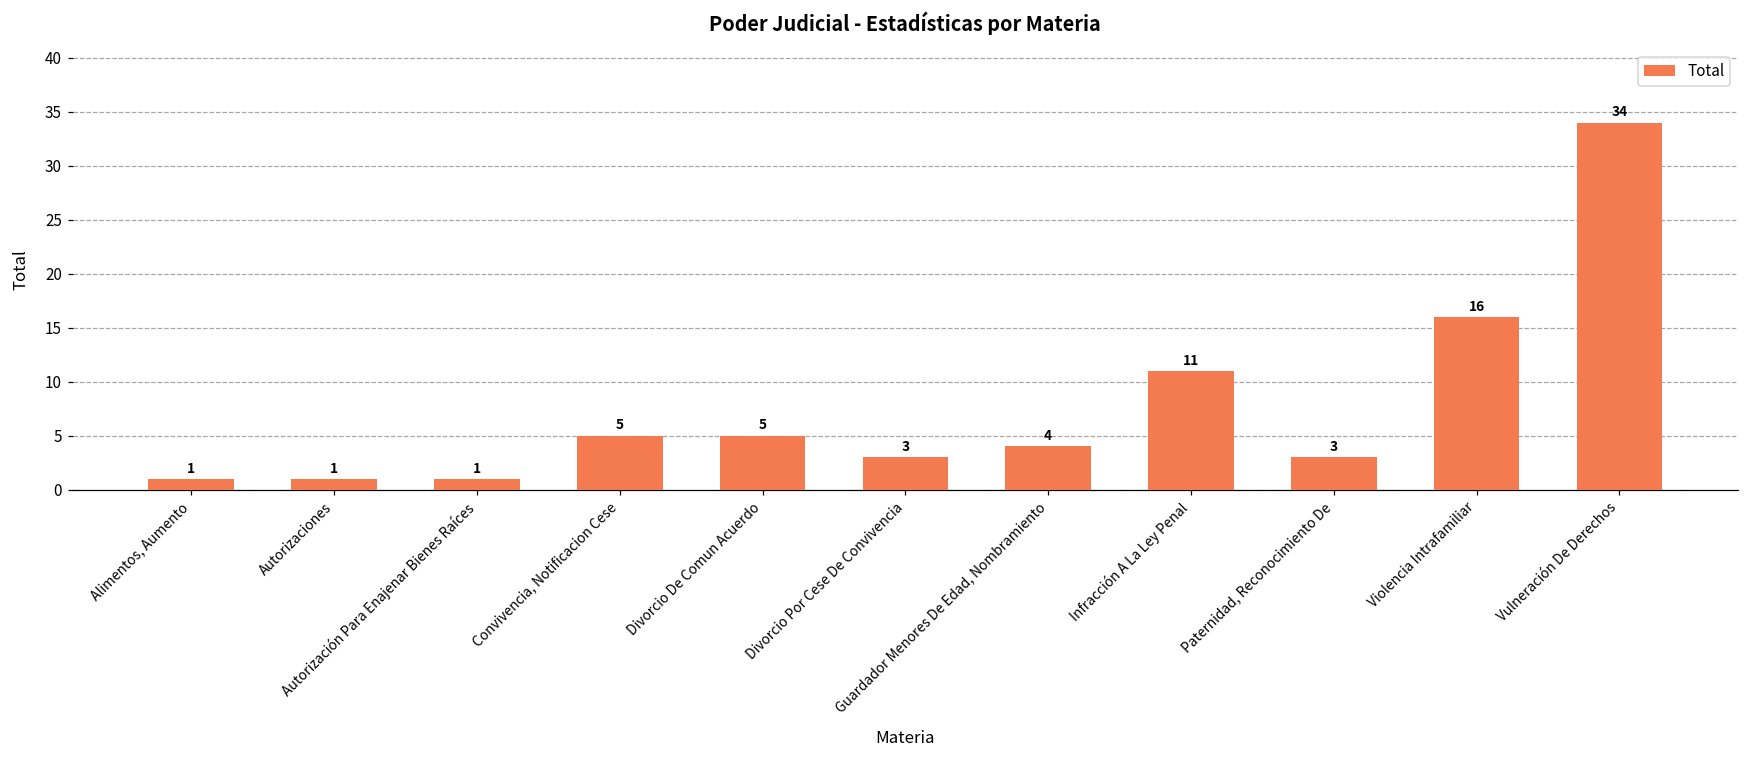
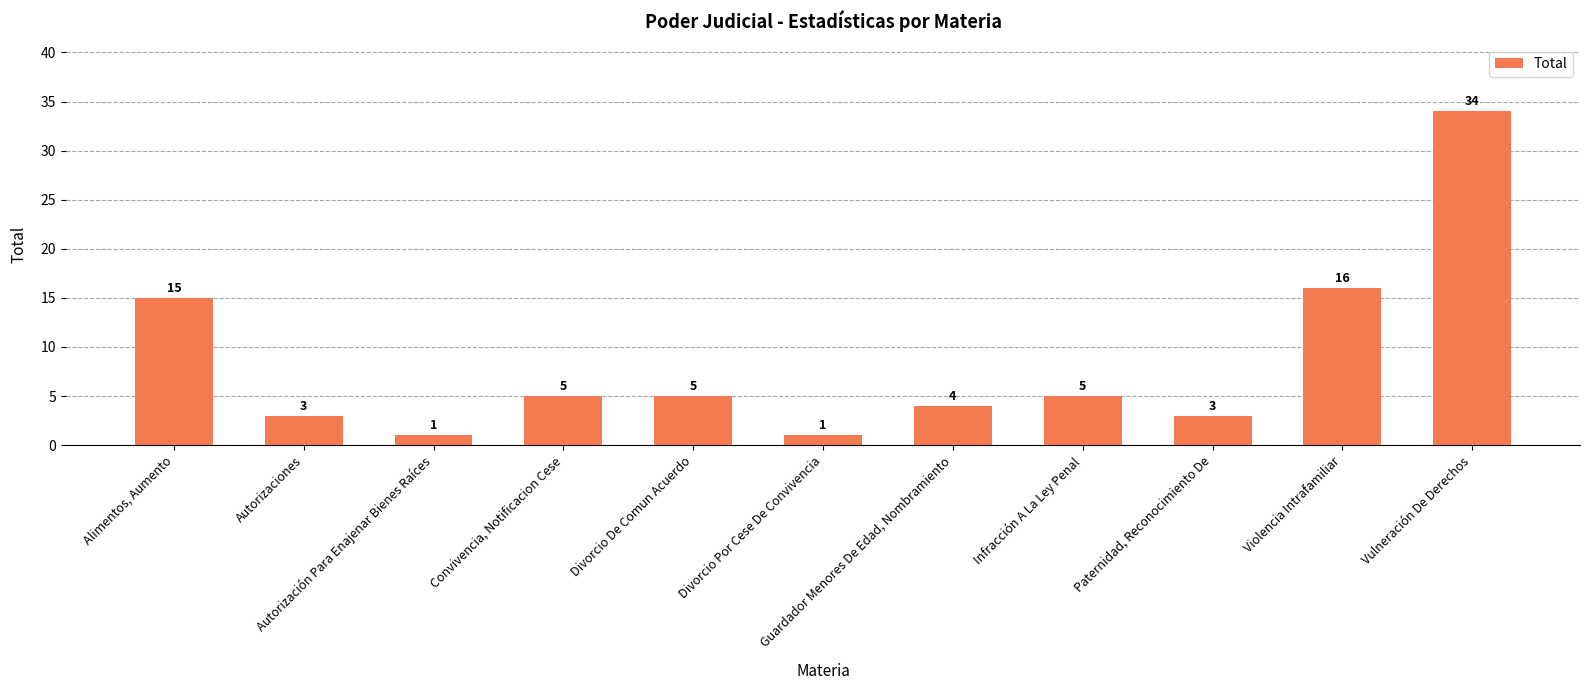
Alimentos, Aumento: 1 -> 15
Autorizaciones: 1 -> 3
Divorcio Por Cese De Convivencia: 3 -> 1
Infracción A La Ley Penal: 11 -> 5
